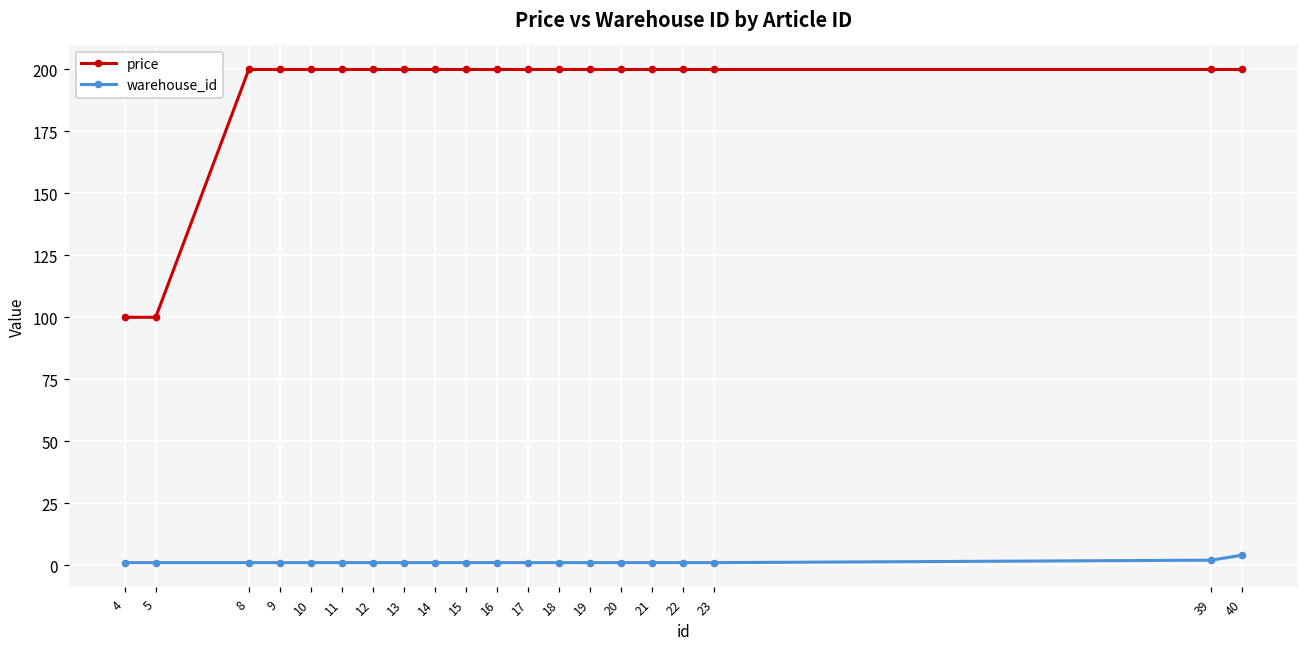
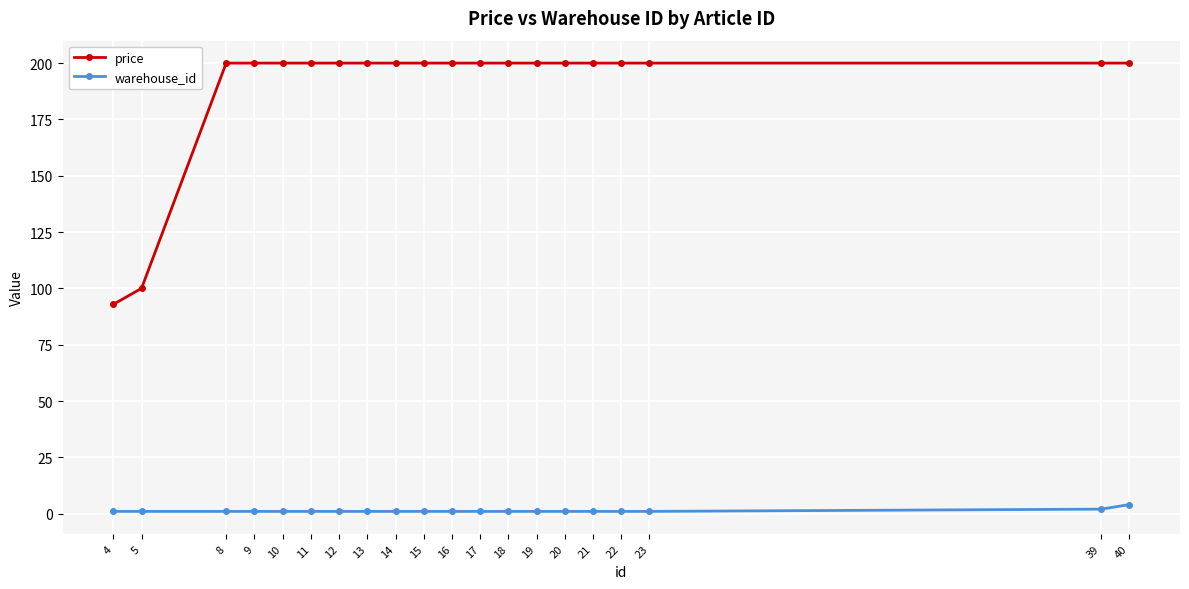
price, 4: 100 -> 93
